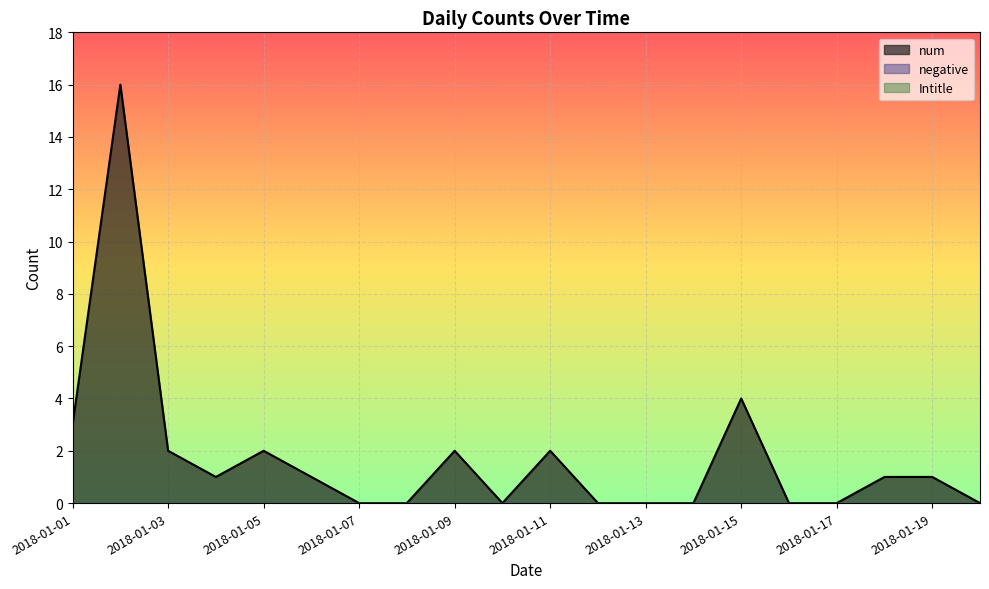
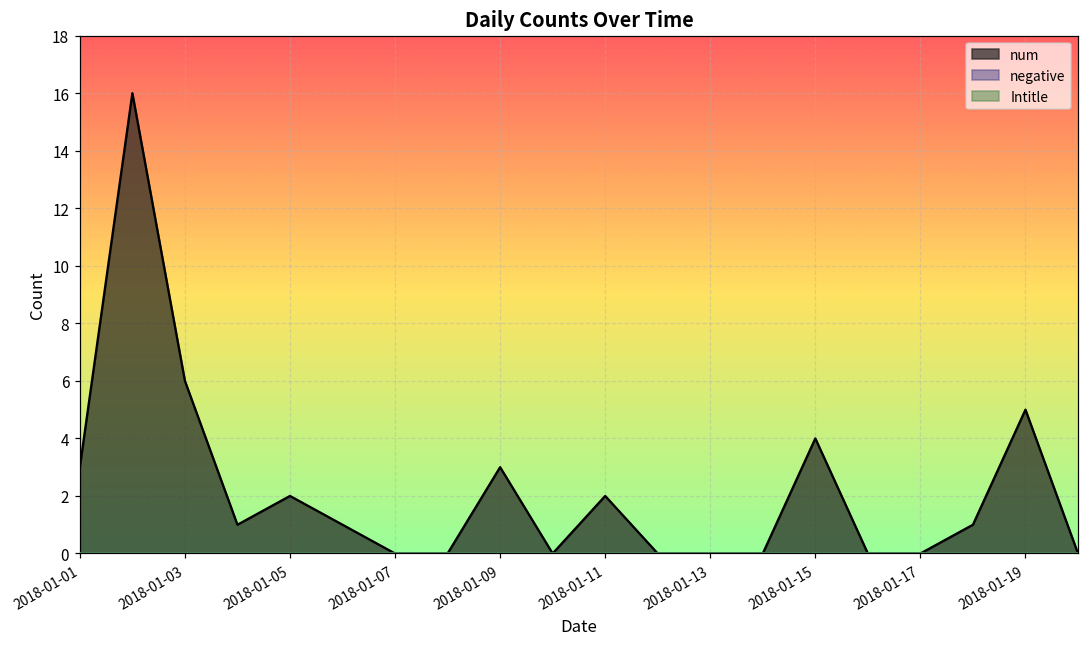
num, 2018-01-03: 2 -> 6
num, 2018-01-09: 2 -> 3
num, 2018-01-19: 1 -> 5
